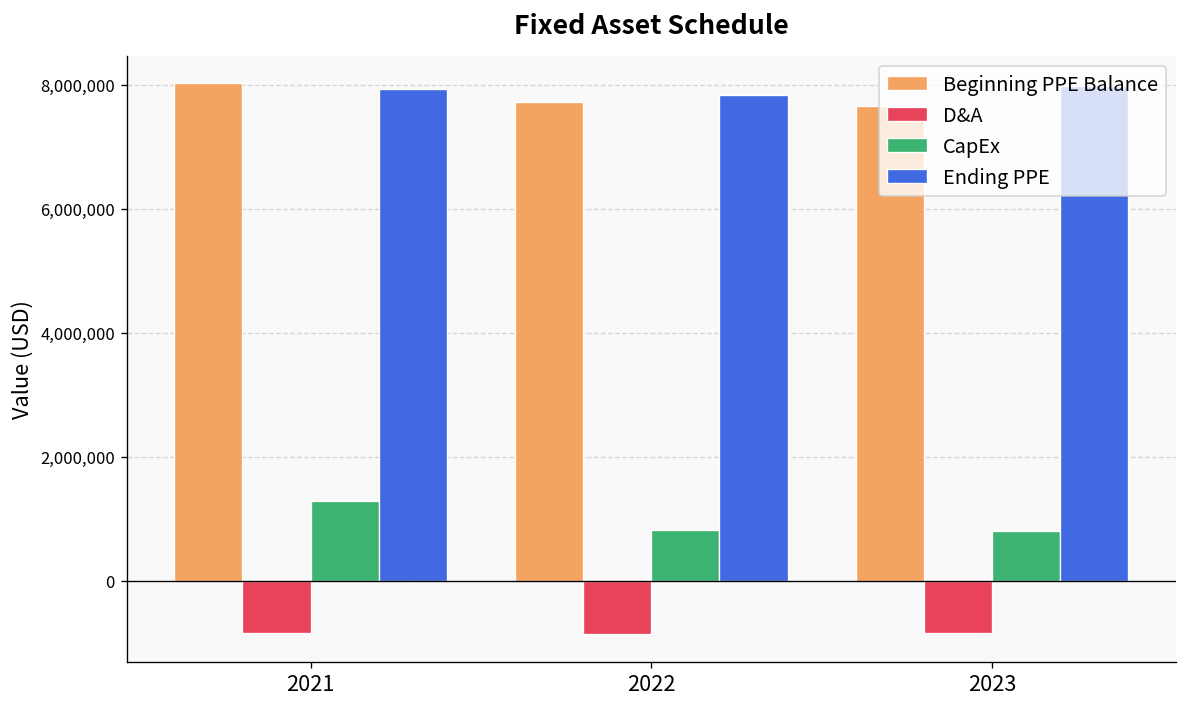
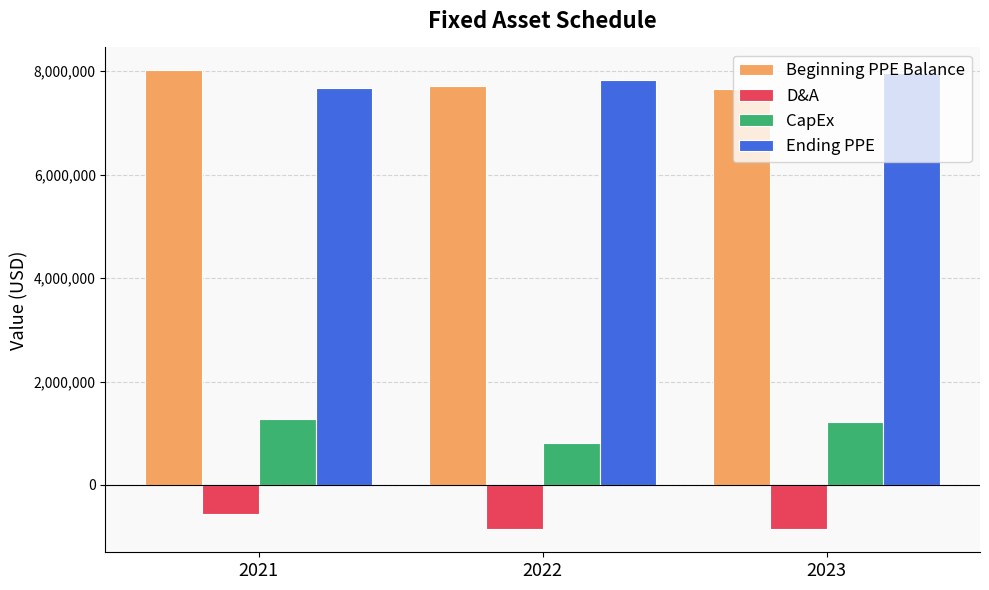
D&A, 2021: -800,000 -> -600,000
Ending PPE, 2021: 7,900,000 -> 7,700,000
CapEx, 2023: 800,000 -> 1,200,000
